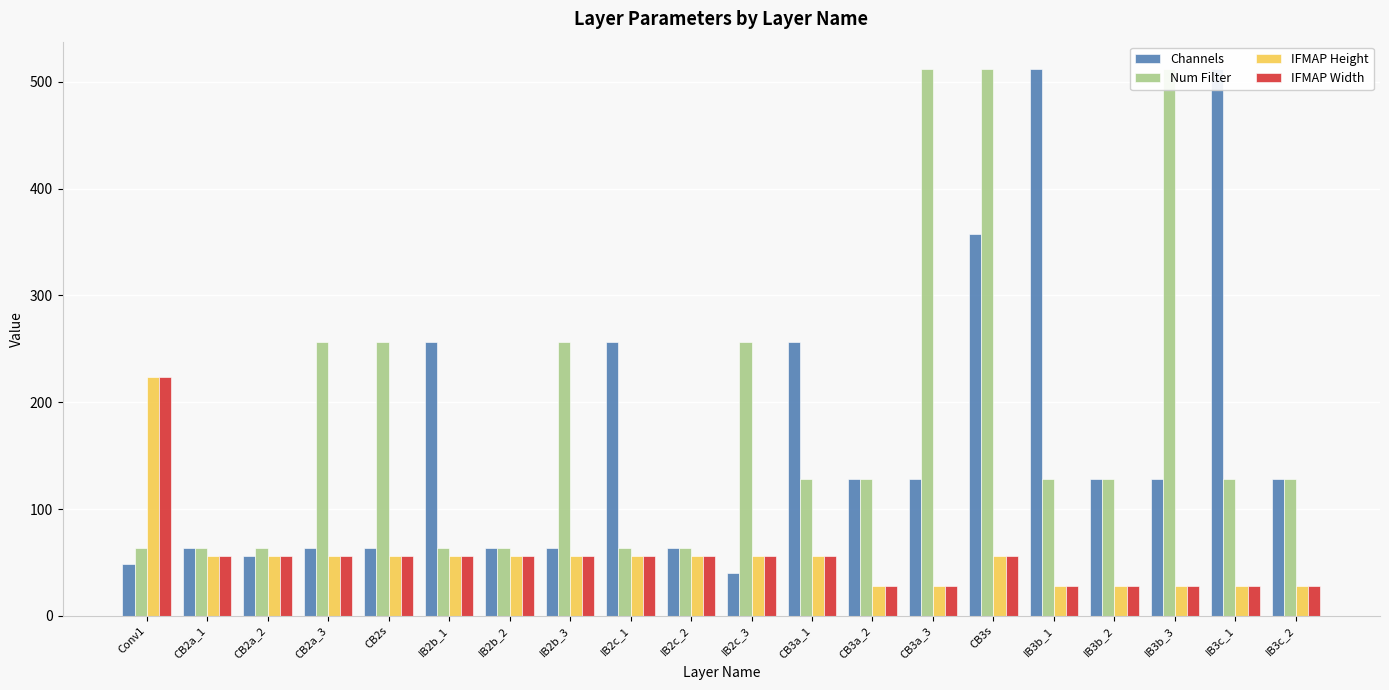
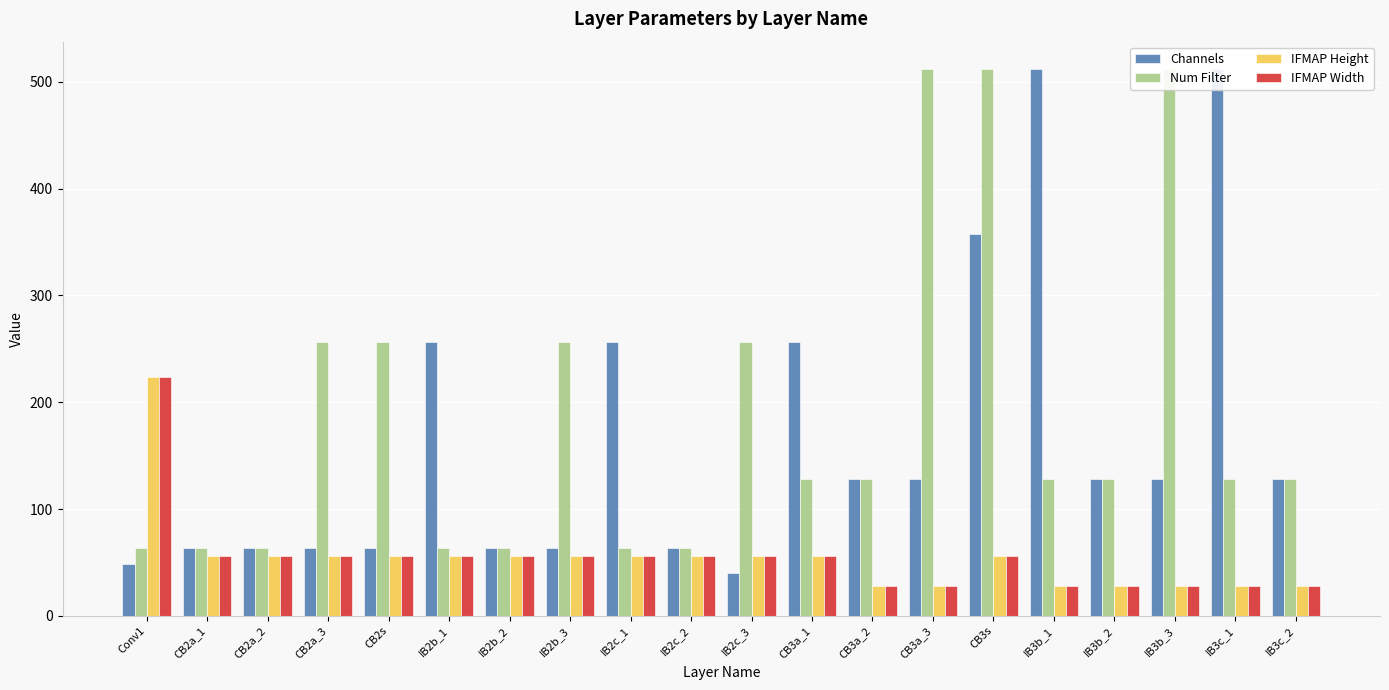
Channels, CB2a_2: 56 -> 64
